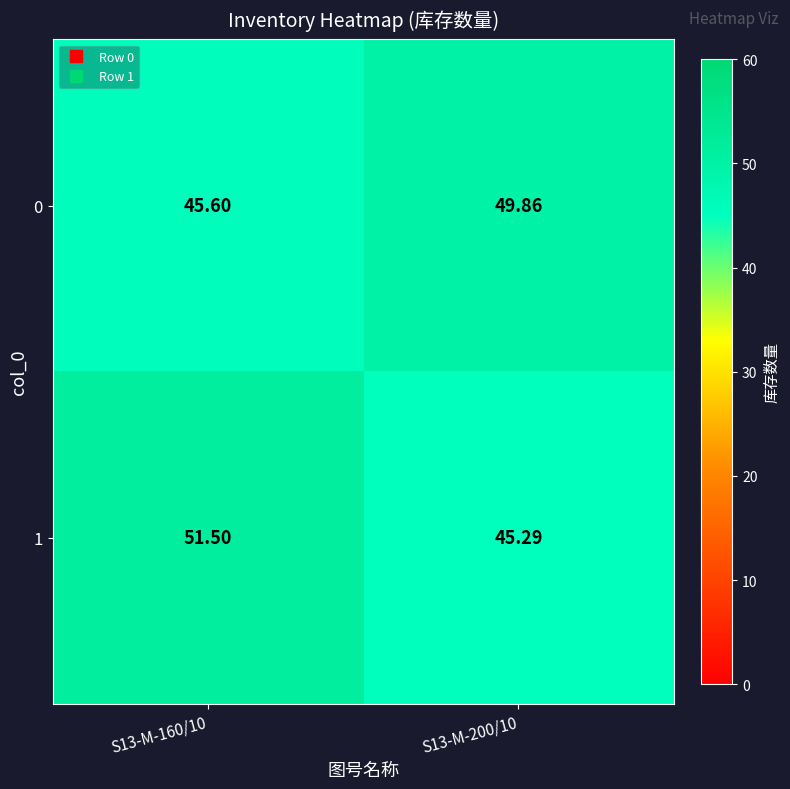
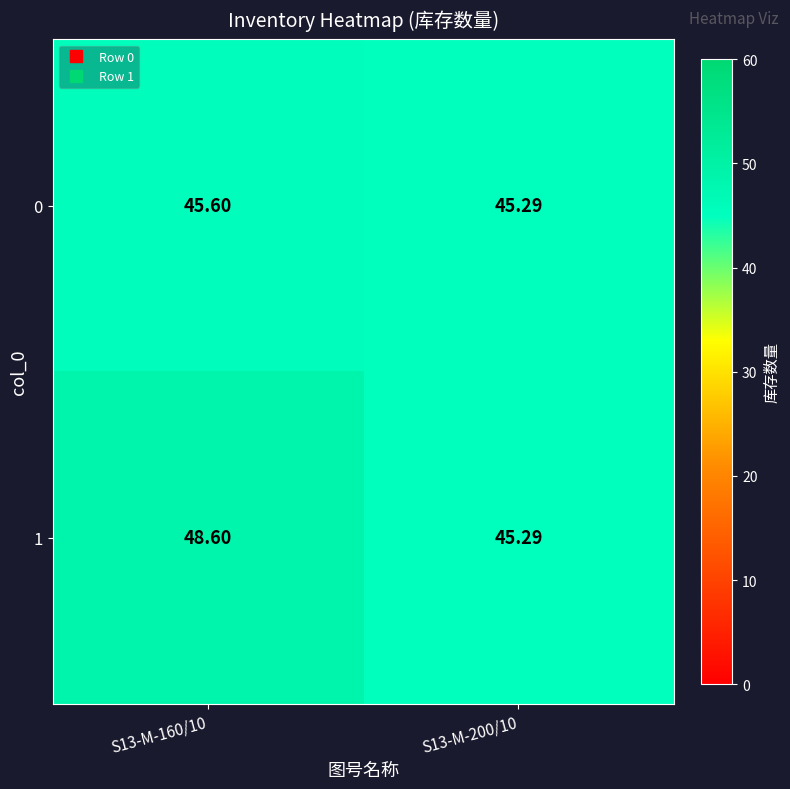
0, S13-M-200/10: 49.86 -> 45.29
1, S13-M-160/10: 51.50 -> 48.60
